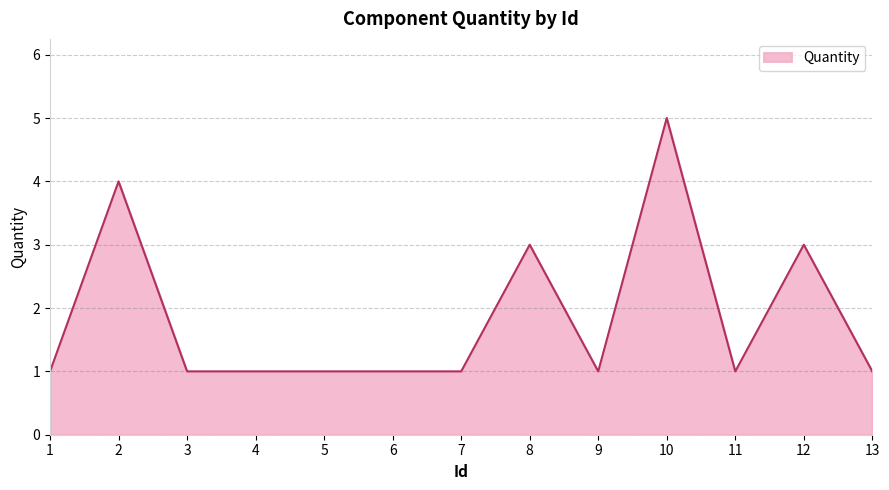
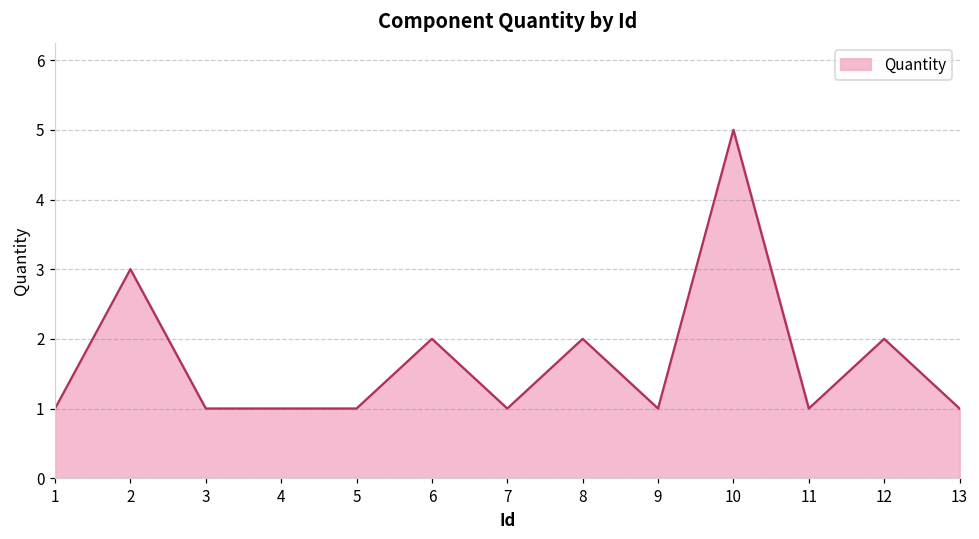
2: 4 -> 3
6: 1 -> 2
8: 3 -> 2
12: 3 -> 2
